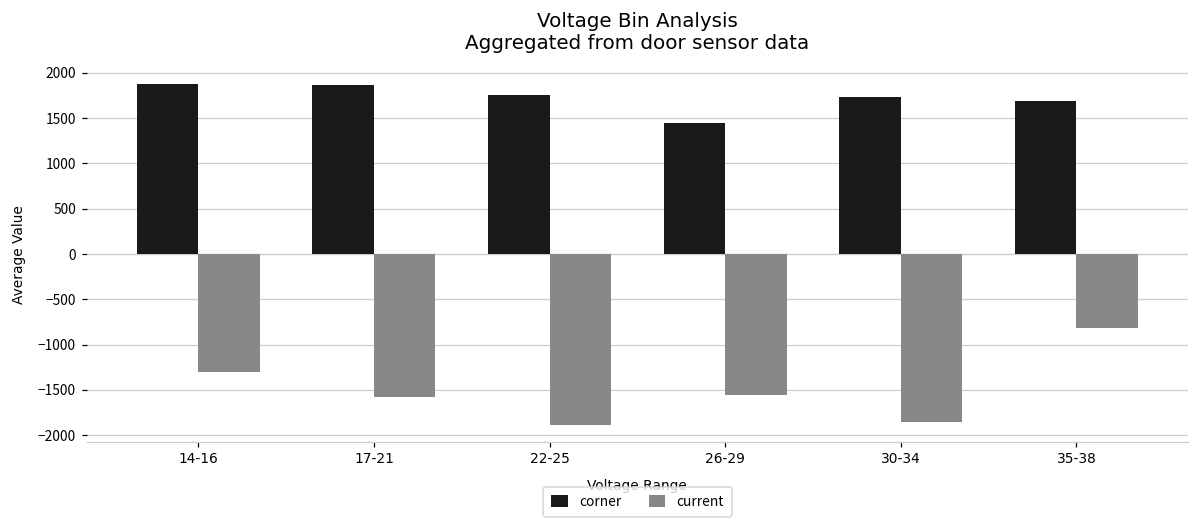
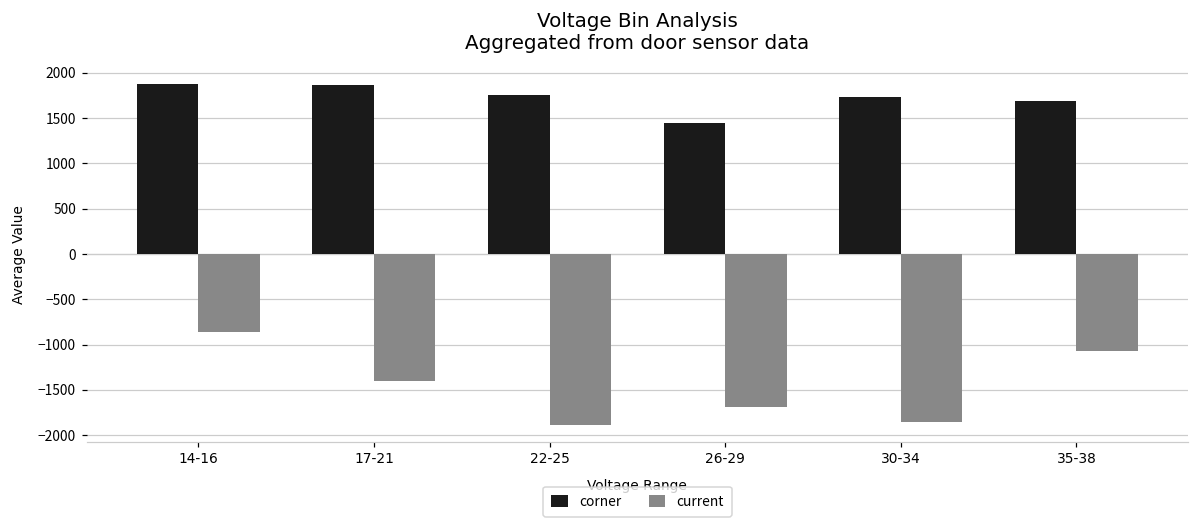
current, 14-16: -1300 -> -900
current, 17-21: -1600 -> -1400
current, 26-29: -1600 -> -1700
current, 35-38: -800 -> -1100
